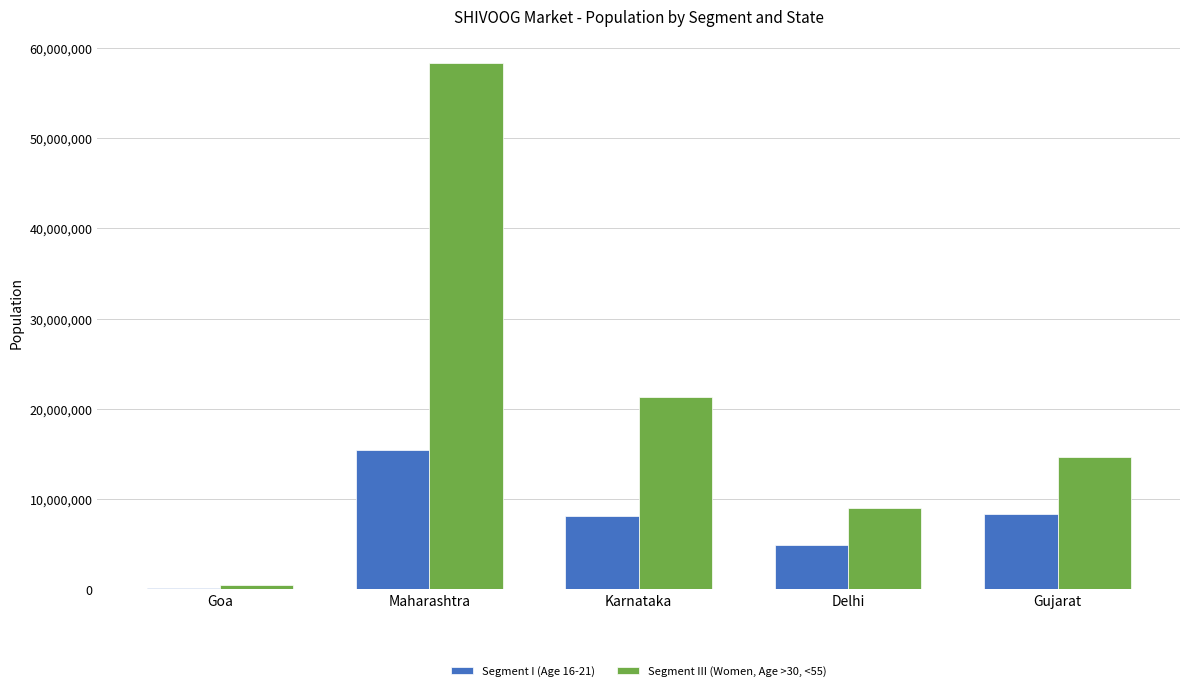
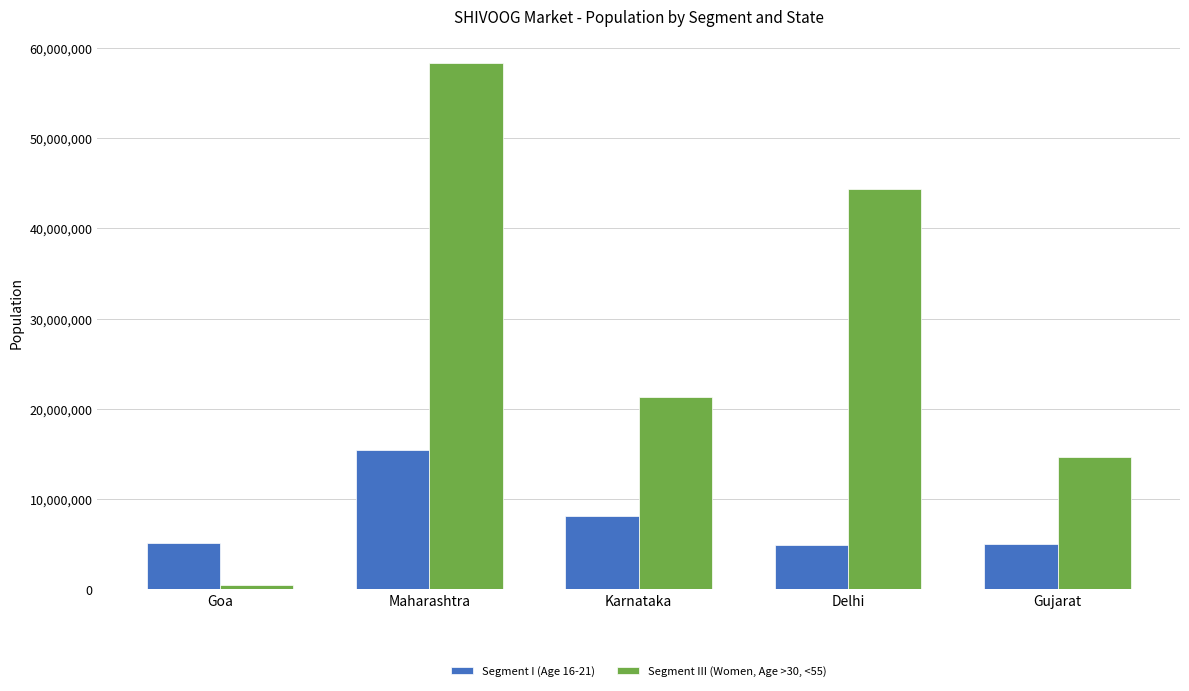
Segment I (Age 16-21), Goa: 0 -> 5,000,000
Segment III (Women, Age >30, <55), Delhi: 9,000,000 -> 44,000,000
Segment I (Age 16-21), Gujarat: 8,000,000 -> 5,000,000
